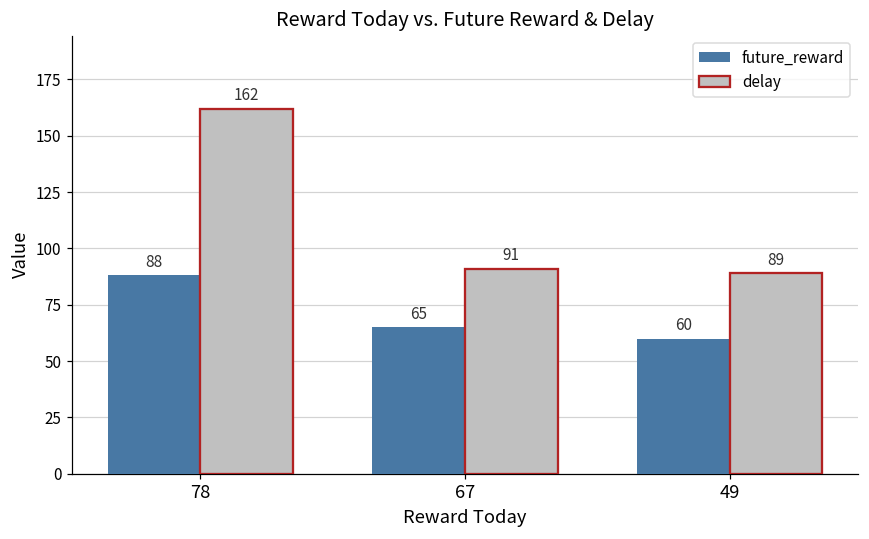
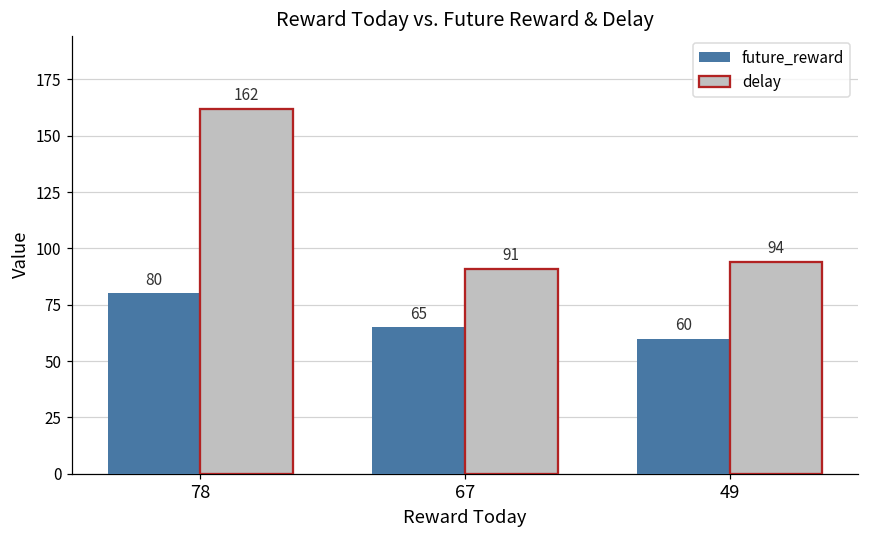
future_reward, 78: 88 -> 80
delay, 49: 89 -> 94
